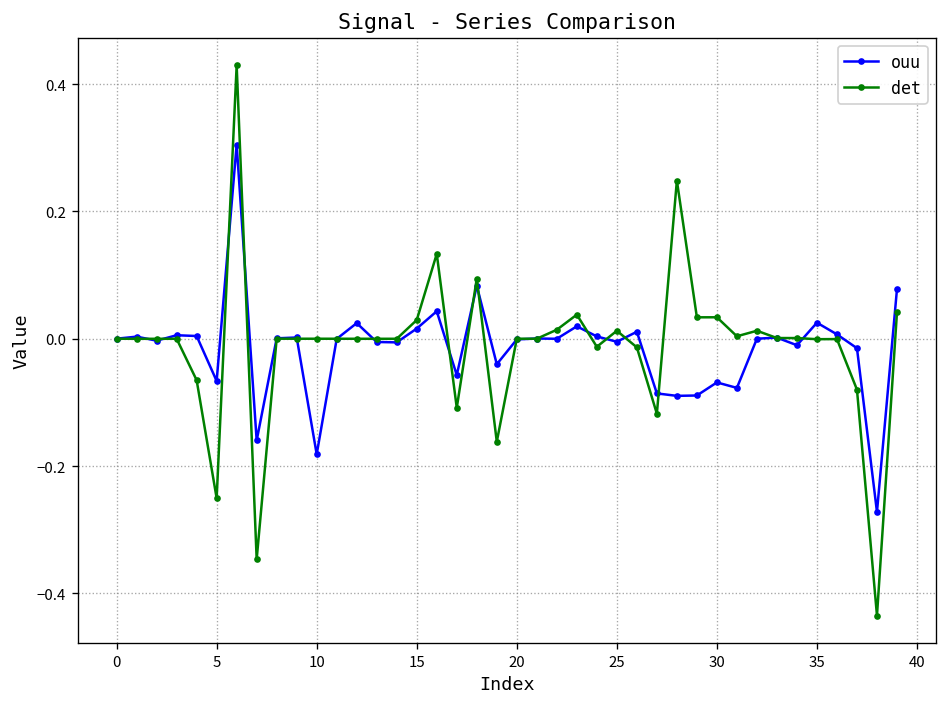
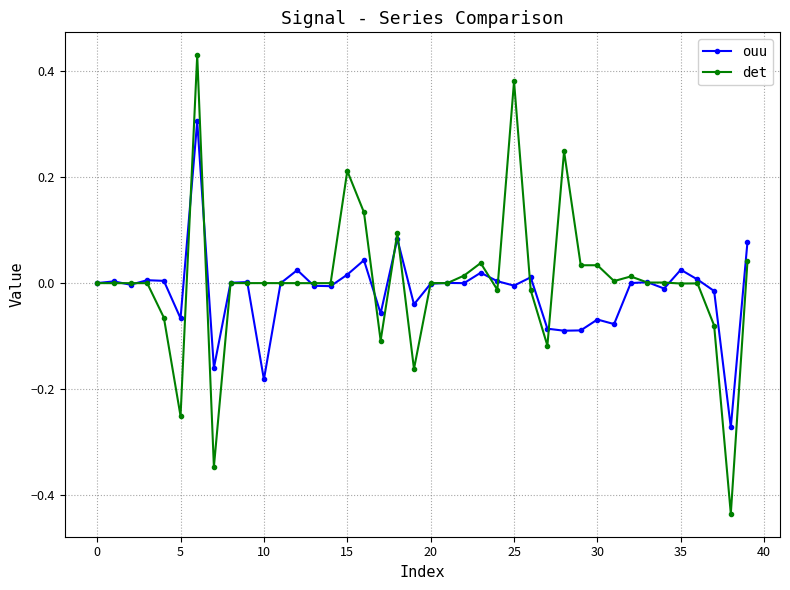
det, 15: 0.03 -> 0.21
det, 25: 0.01 -> 0.38
